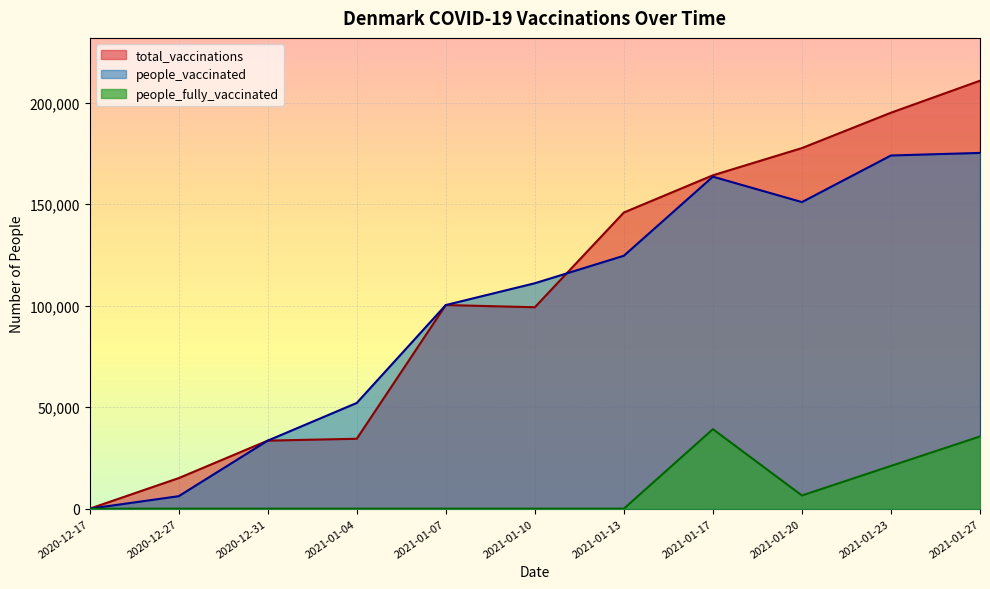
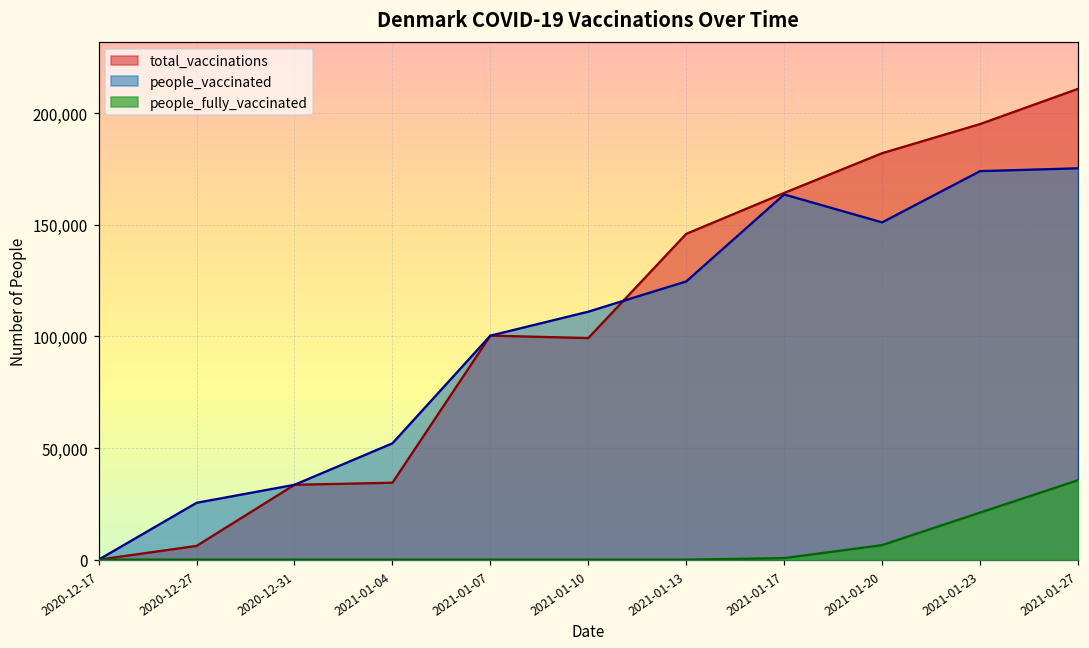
total_vaccinations, 2020-12-27: 15,000 -> 6,000
people_vaccinated, 2020-12-27: 6,000 -> 25,000
people_fully_vaccinated, 2021-01-17: 39,000 -> 1,000
total_vaccinations, 2021-01-20: 178,000 -> 182,000
